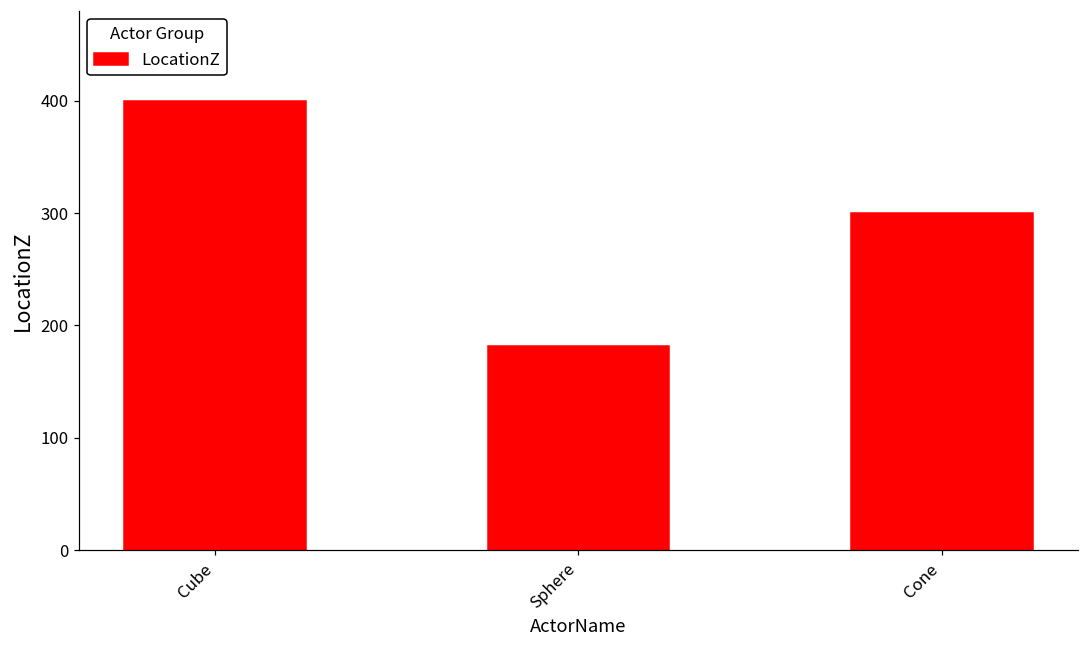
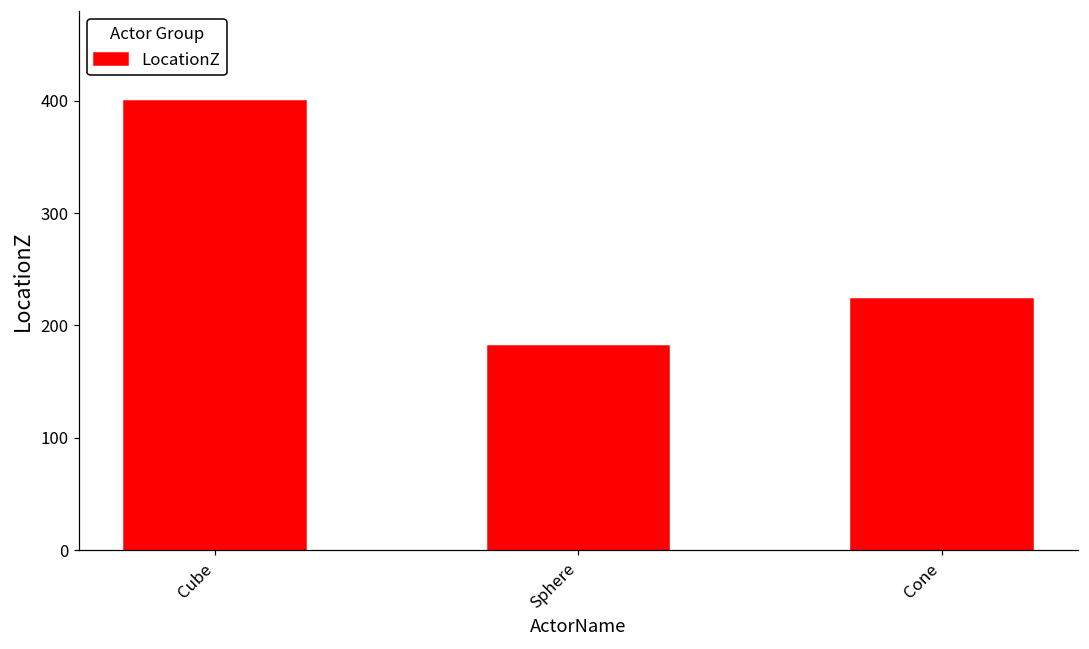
Cone: 300 -> 224
